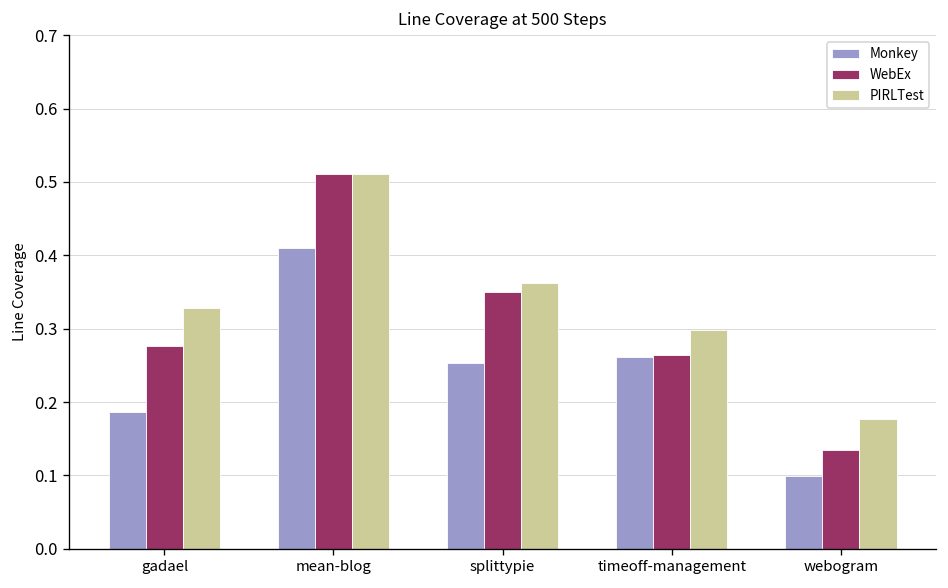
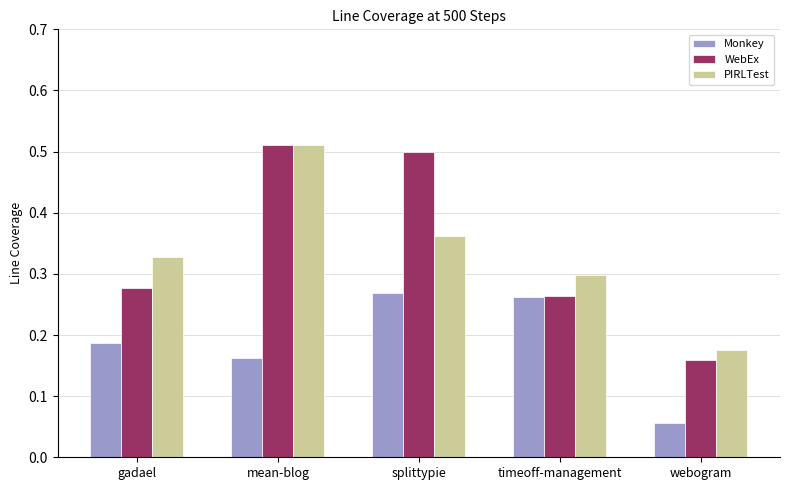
Monkey, mean-blog: 0.41 -> 0.16
Monkey, splittypie: 0.25 -> 0.27
WebEx, splittypie: 0.35 -> 0.50
Monkey, webogram: 0.10 -> 0.06
WebEx, webogram: 0.13 -> 0.16
